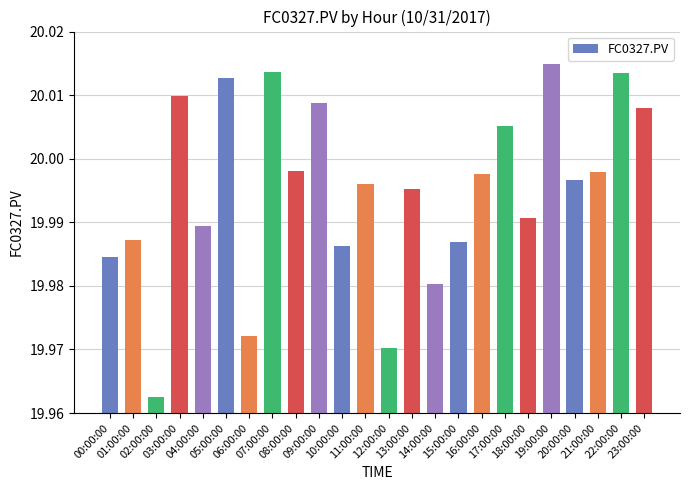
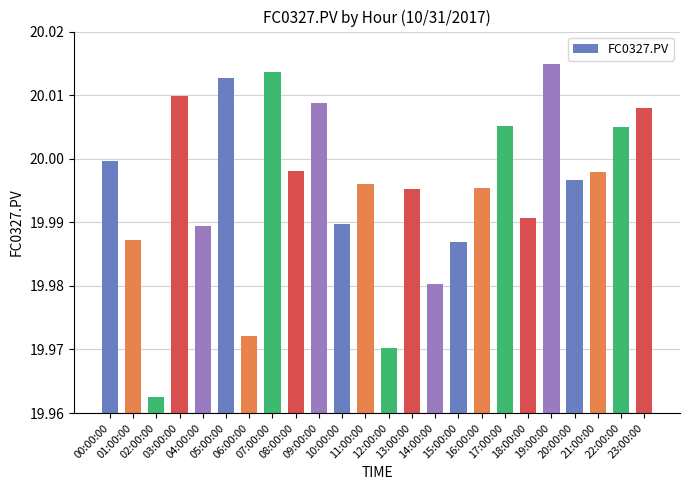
00:00:00: 19.985 -> 20.000
10:00:00: 19.986 -> 19.990
16:00:00: 19.998 -> 19.995
22:00:00: 20.014 -> 20.005
